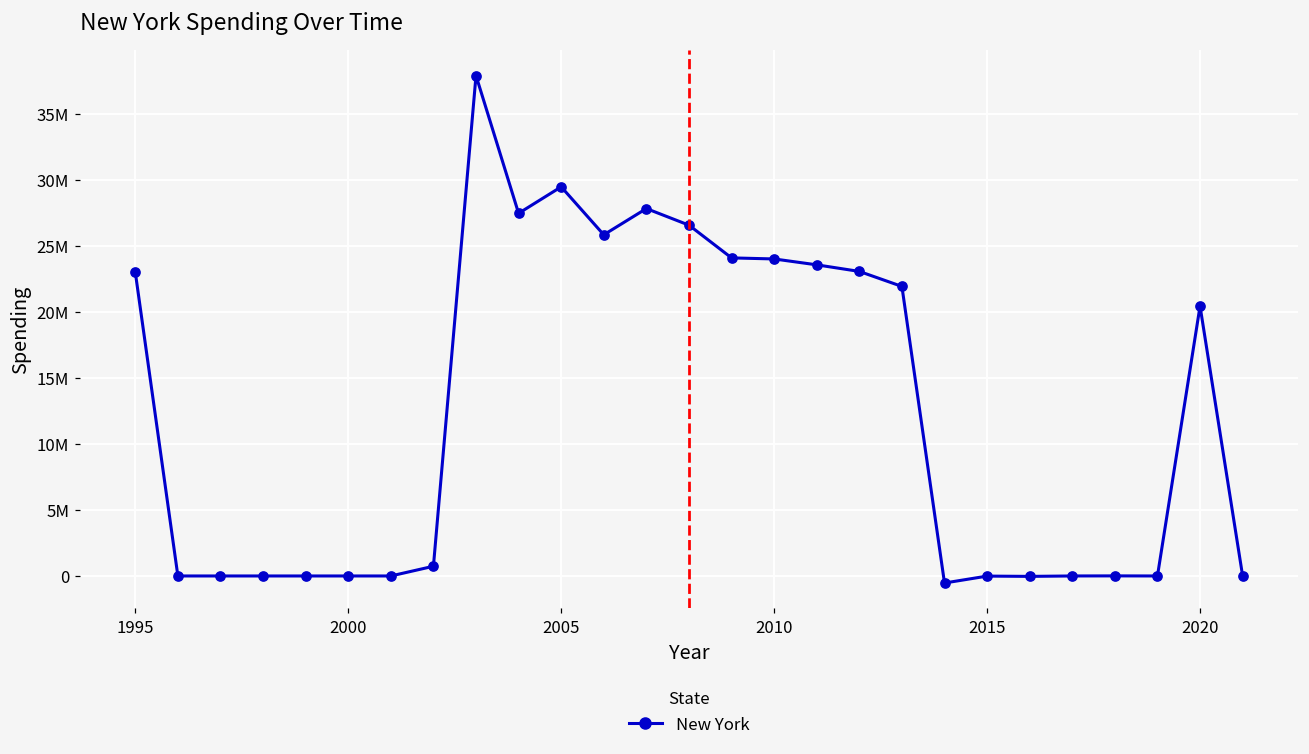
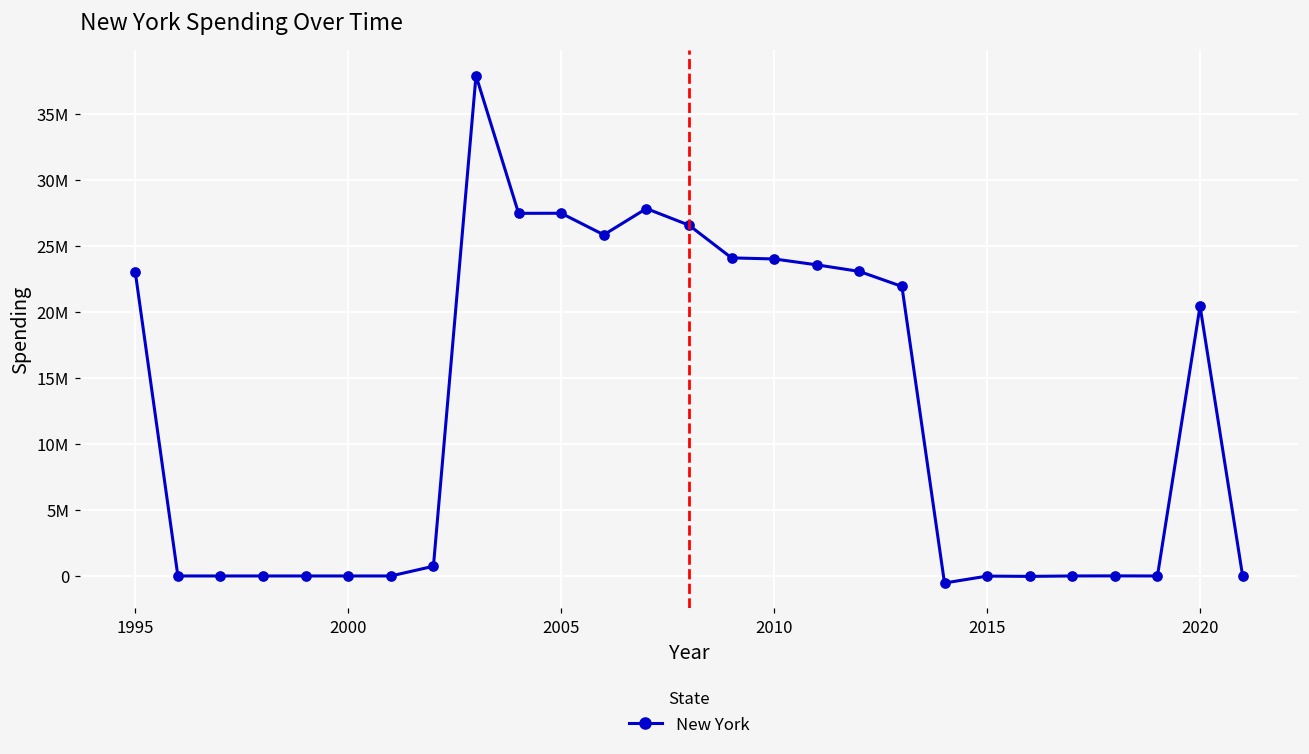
2005: 29500000 -> 27500000
